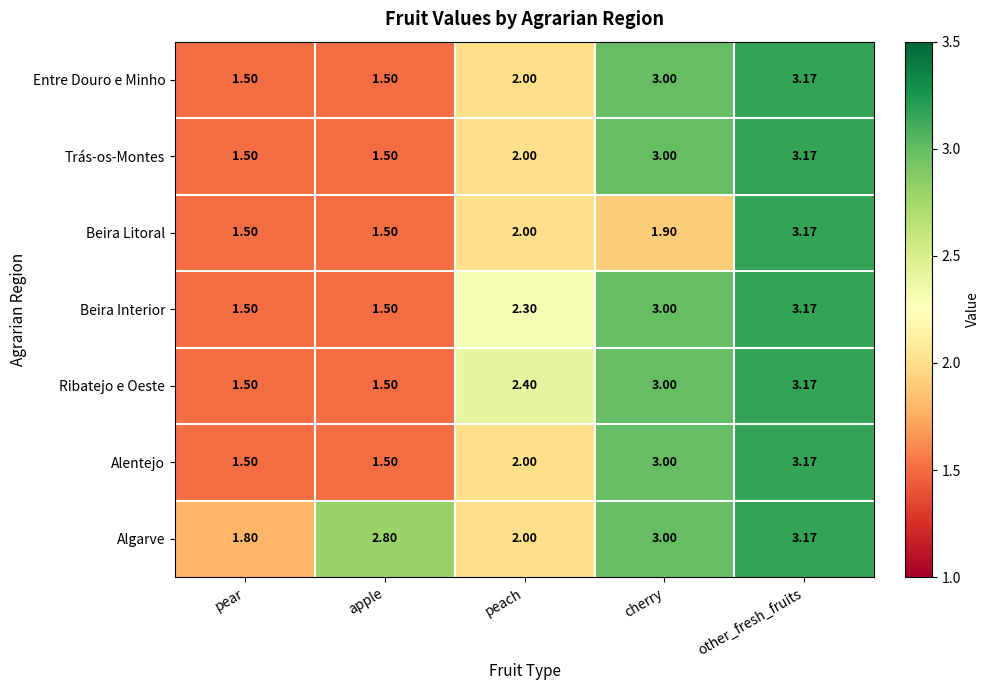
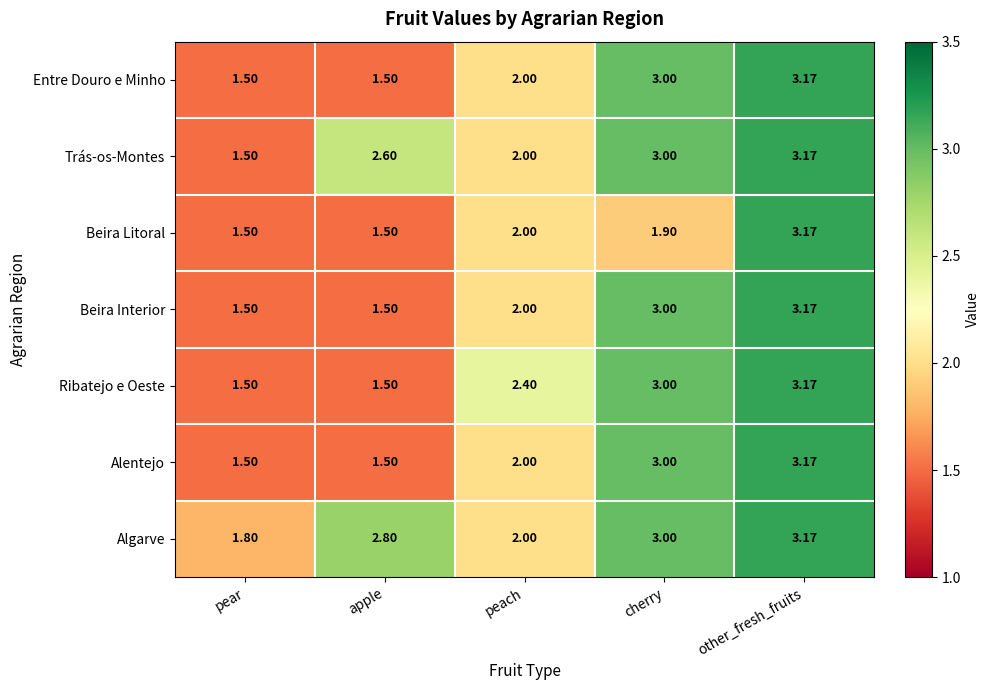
Trás-os-Montes, apple: 1.50 -> 2.60
Beira Interior, peach: 2.30 -> 2.00
